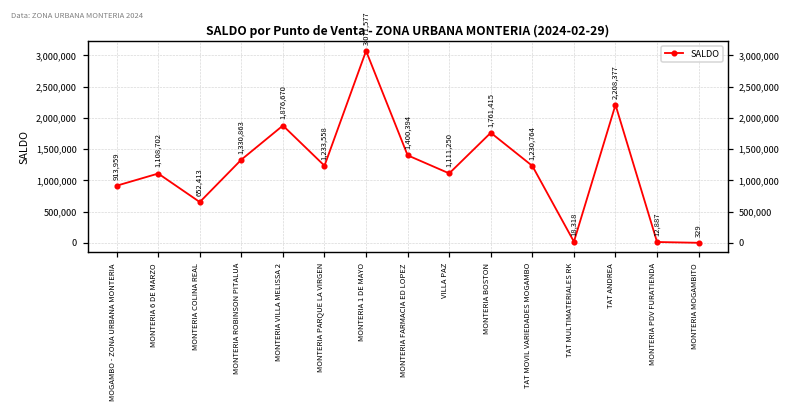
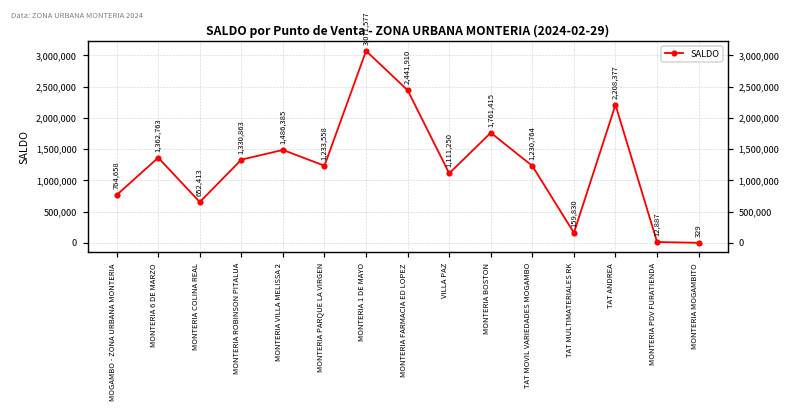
MOGAMBO - ZONA URBANA MONTERIA: 913,959 -> 764,658
MONTERIA 6 DE MARZO: 1,108,702 -> 1,362,763
MONTERIA VILLA MELISSA 2: 1,876,670 -> 1,486,385
MONTERIA FARMACIA ED LOPEZ: 1,400,394 -> 2,441,910
TAT MULTIMATERIALES RK: 18,318 -> 159,830
